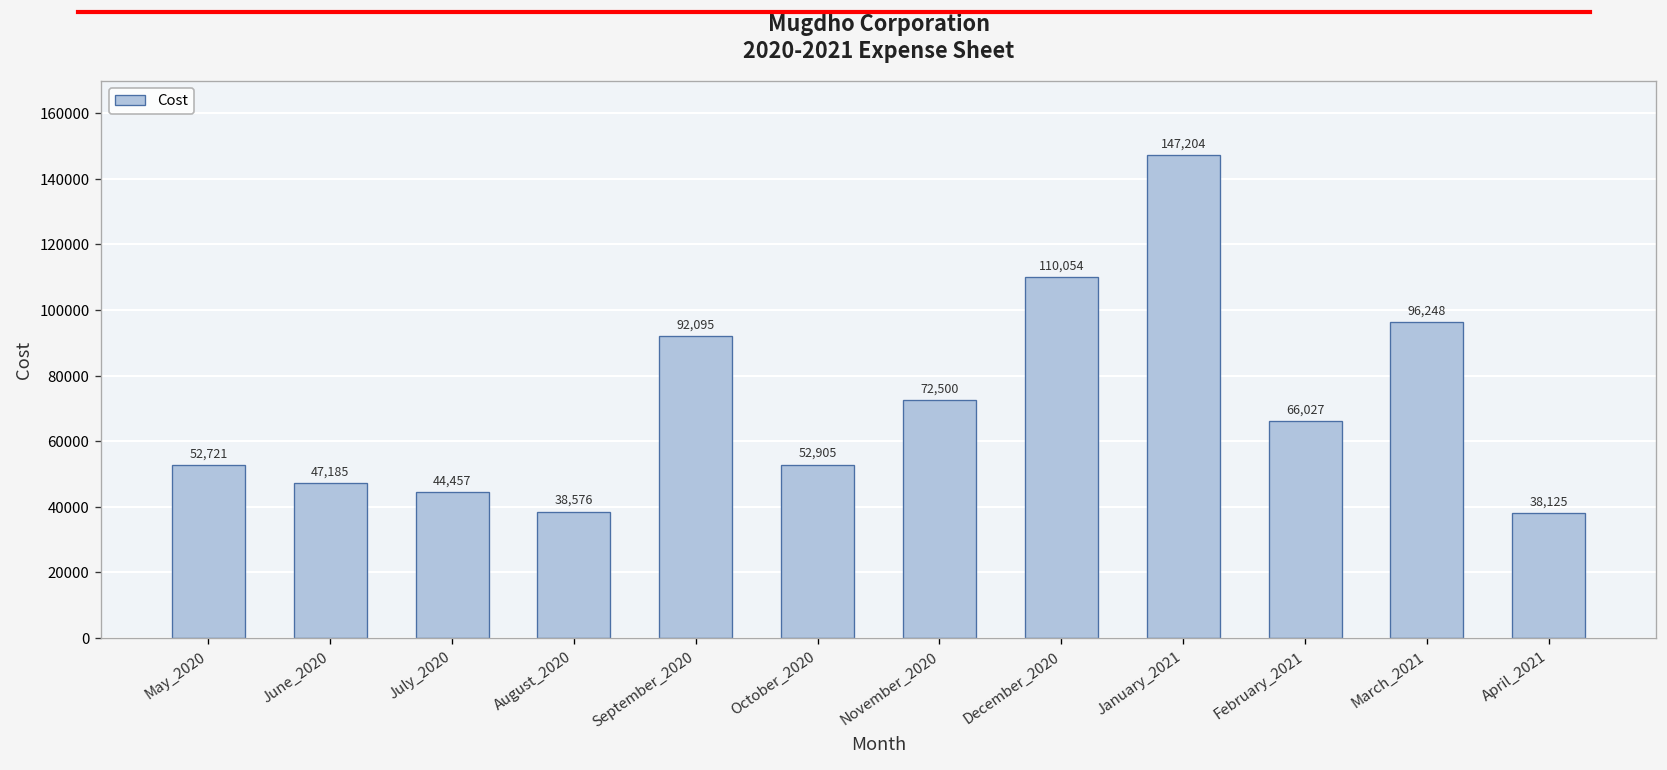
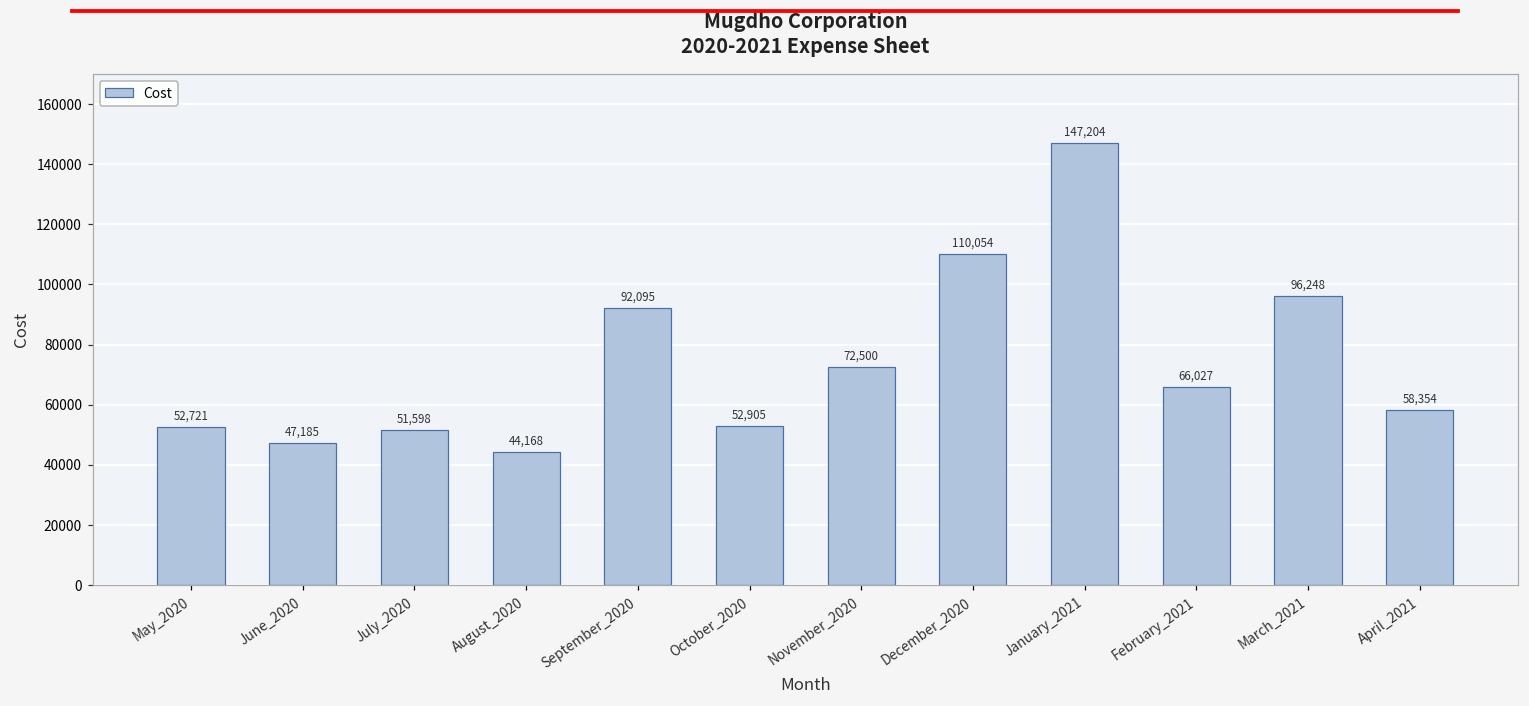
July_2020: 44,457 -> 51,598
August_2020: 38,576 -> 44,168
April_2021: 38,125 -> 58,354
